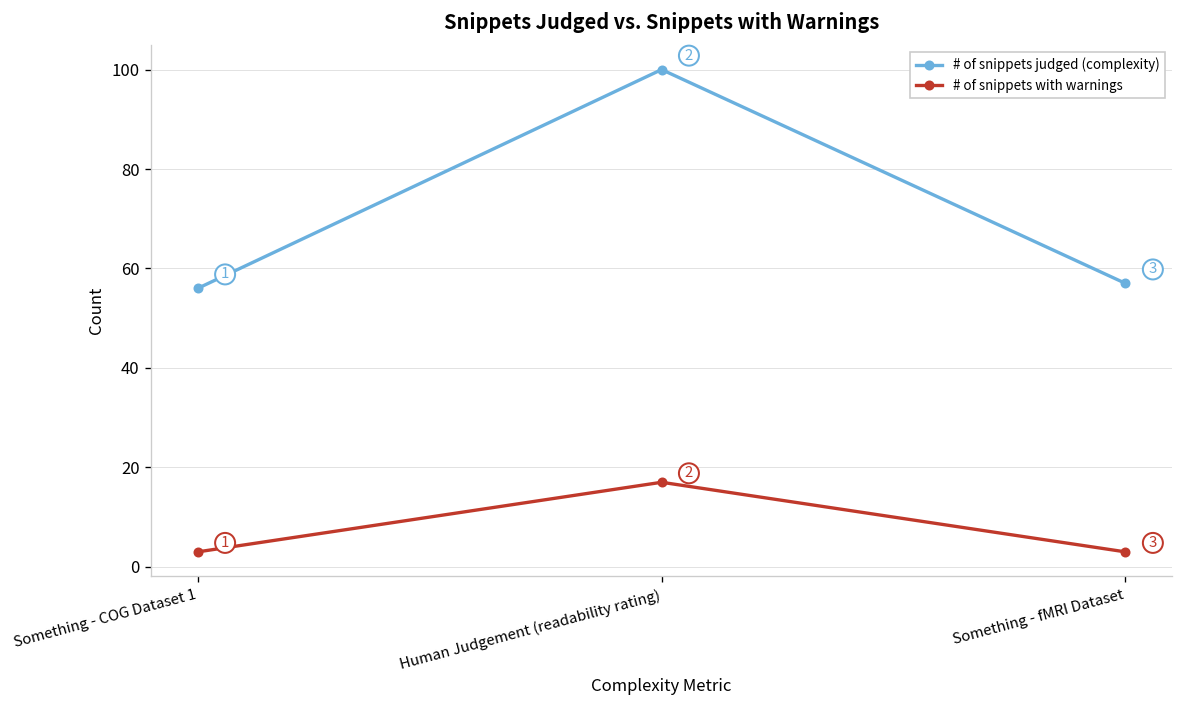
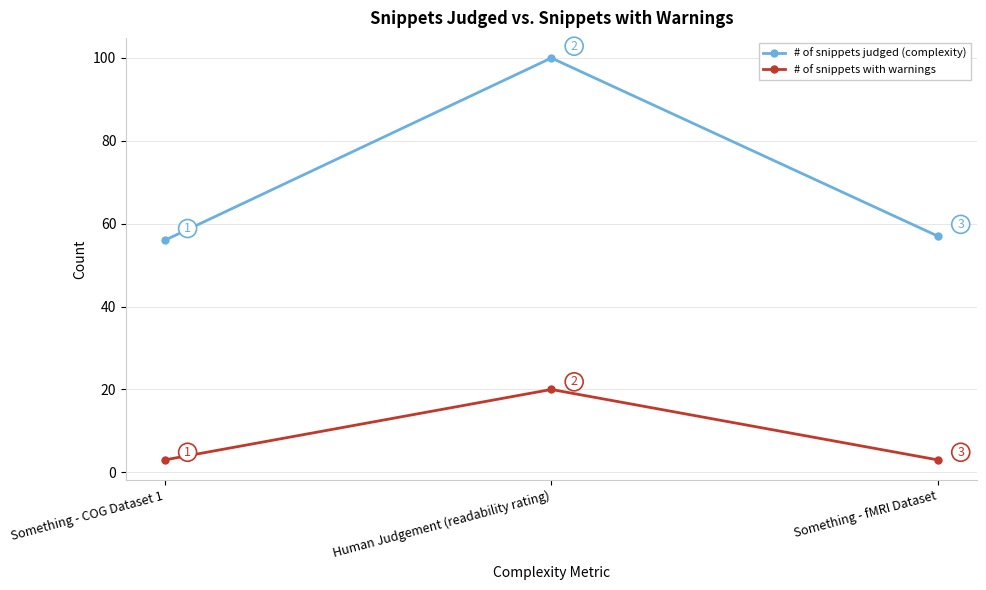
# of snippets with warnings, Human Judgement (readability rating): 17 -> 20
